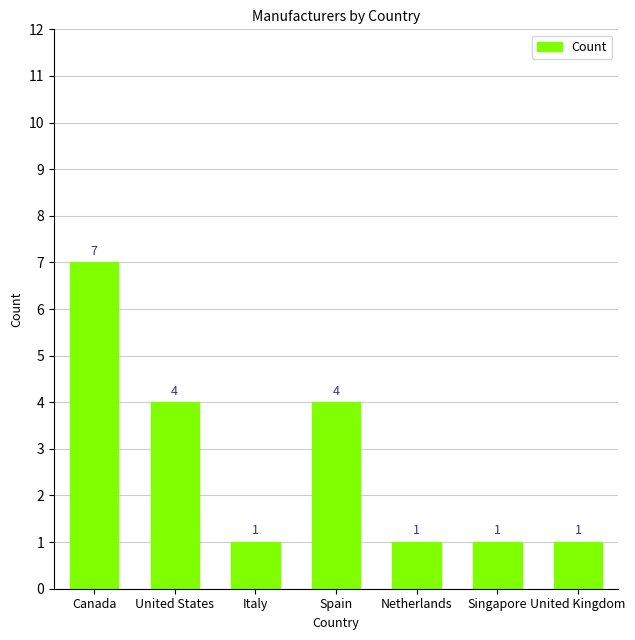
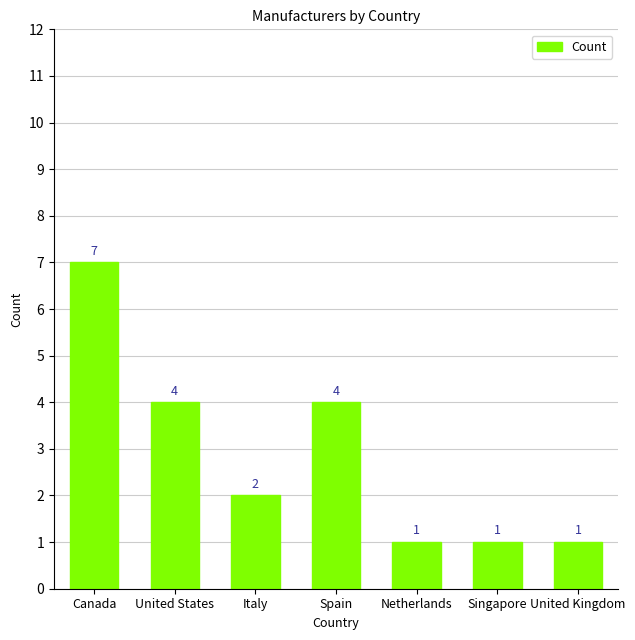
Italy: 1 -> 2
